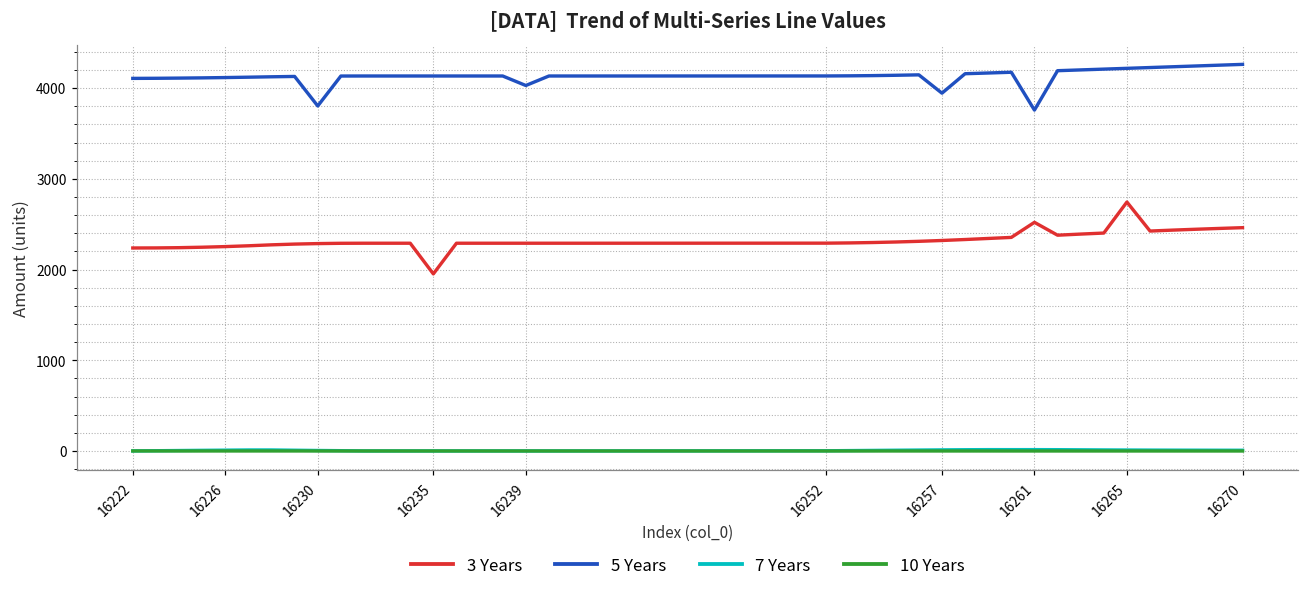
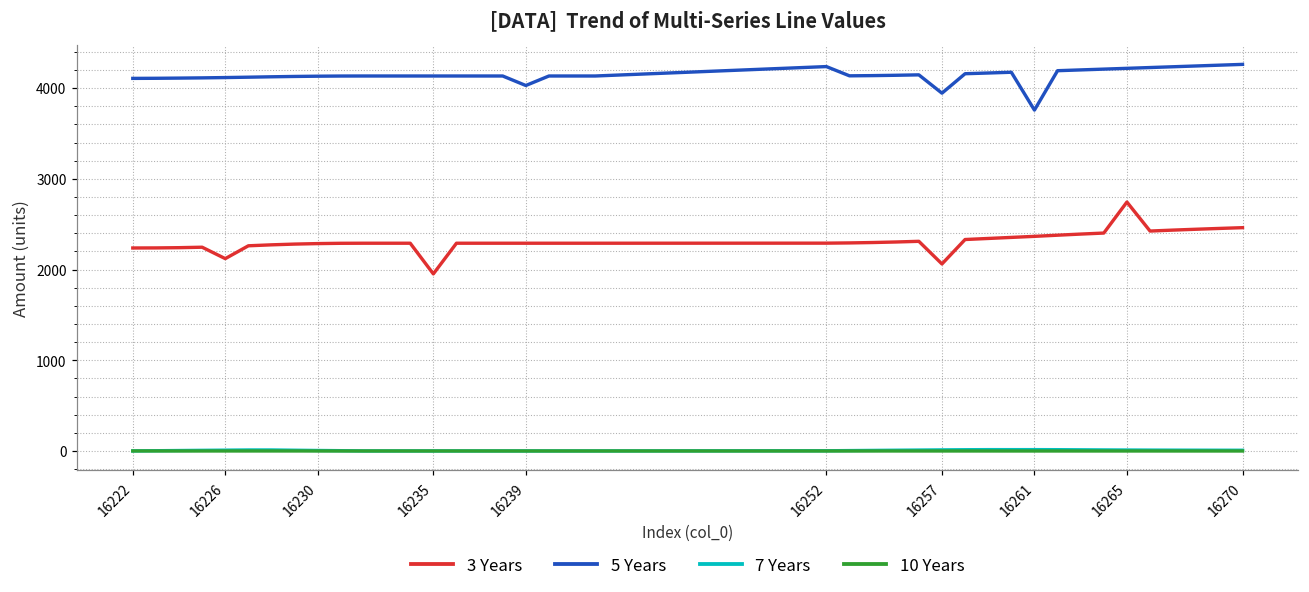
3 Years, 16226: 2300 -> 2100
5 Years, 16230: 3800 -> 4100
5 Years, 16252: 4100 -> 4200
3 Years, 16257: 2300 -> 2100
3 Years, 16261: 2500 -> 2400
